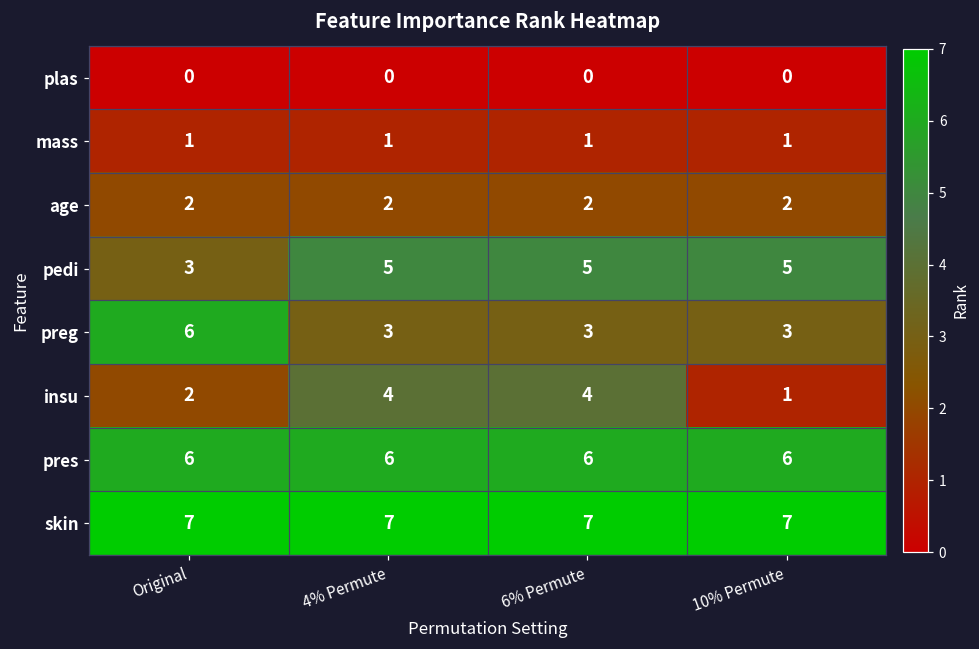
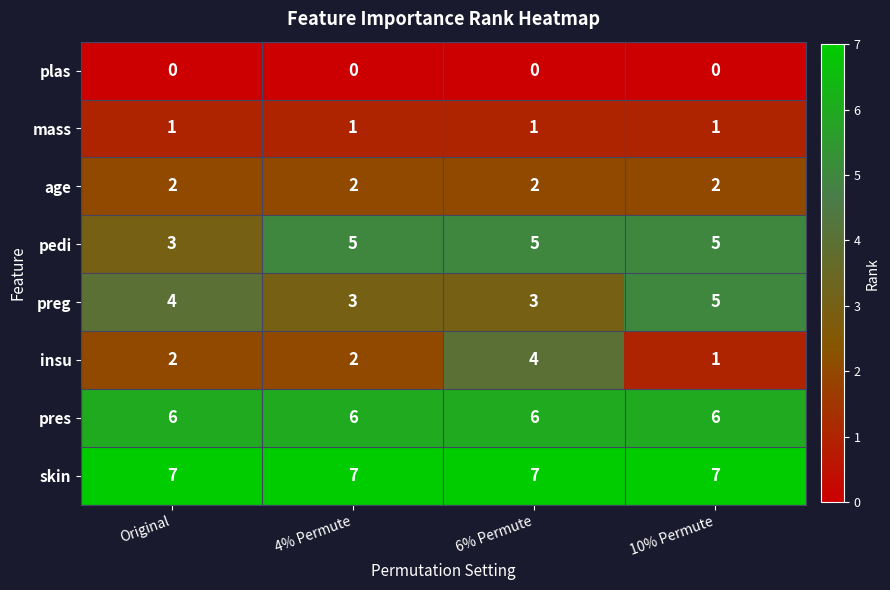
preg, Original: 6 -> 4
preg, 10% Permute: 3 -> 5
insu, 4% Permute: 4 -> 2
